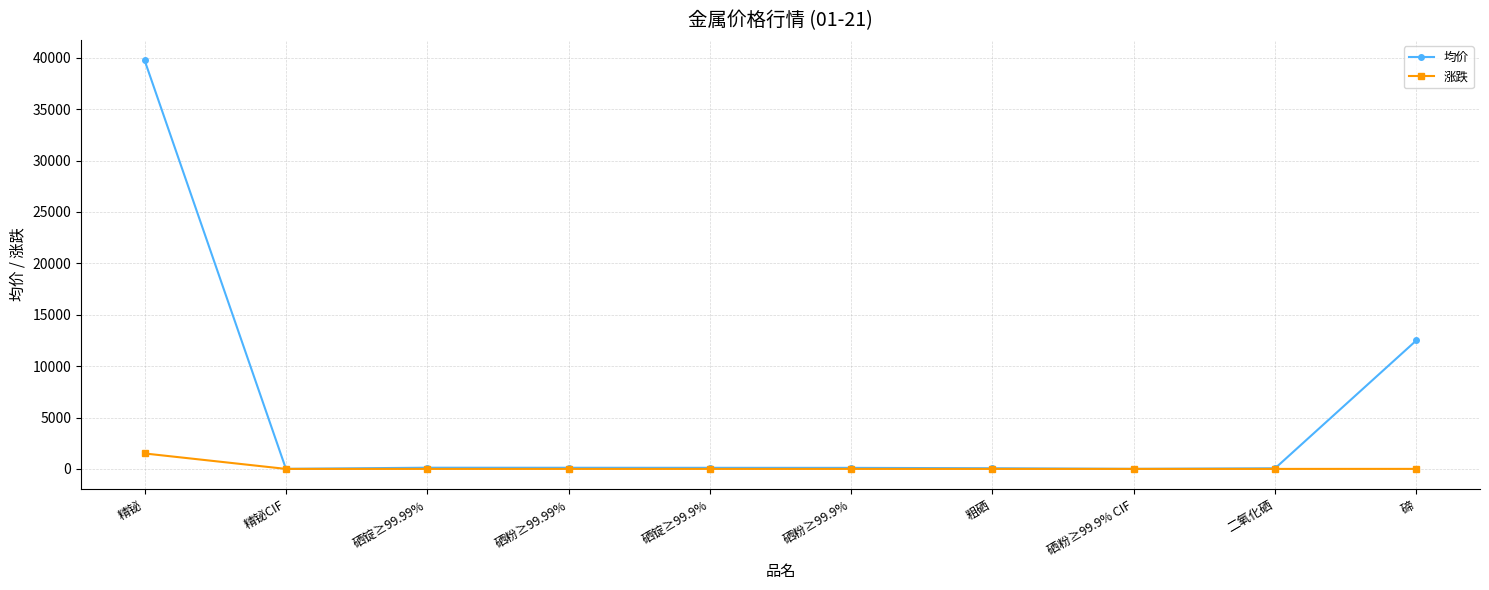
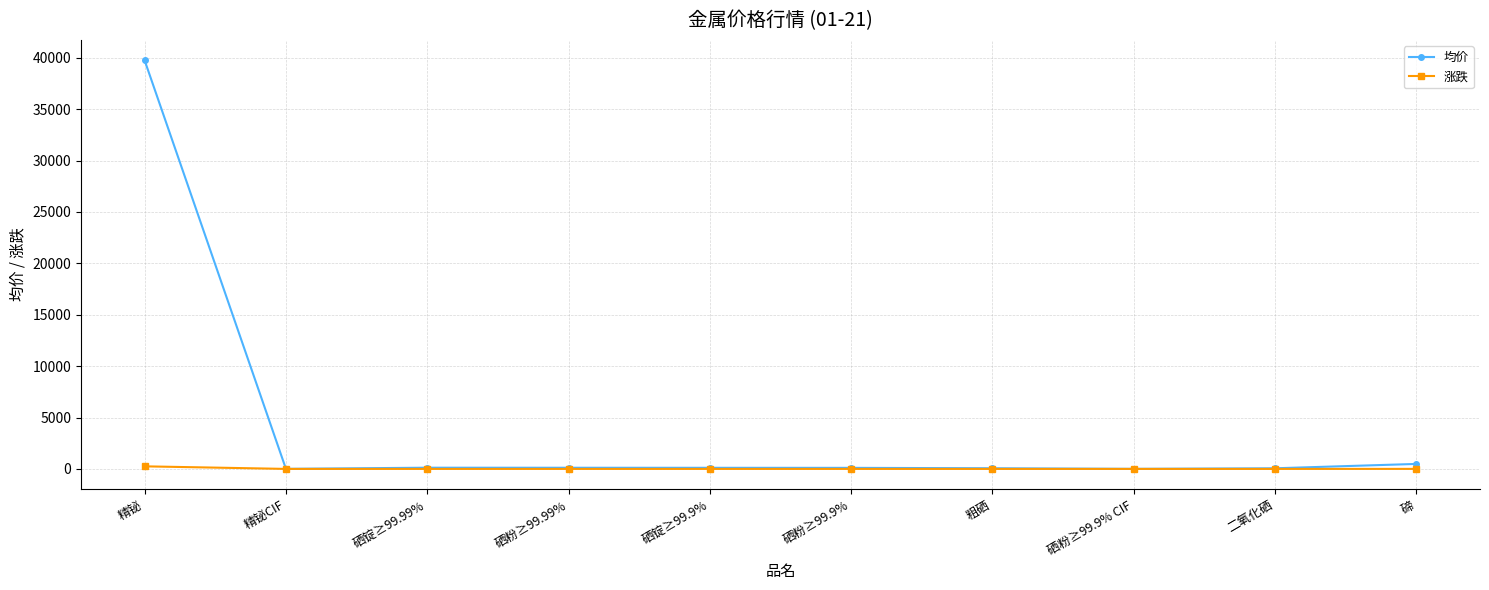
涨跌, 精铋: 1500 -> 300
均价, 碲: 12500 -> 500
